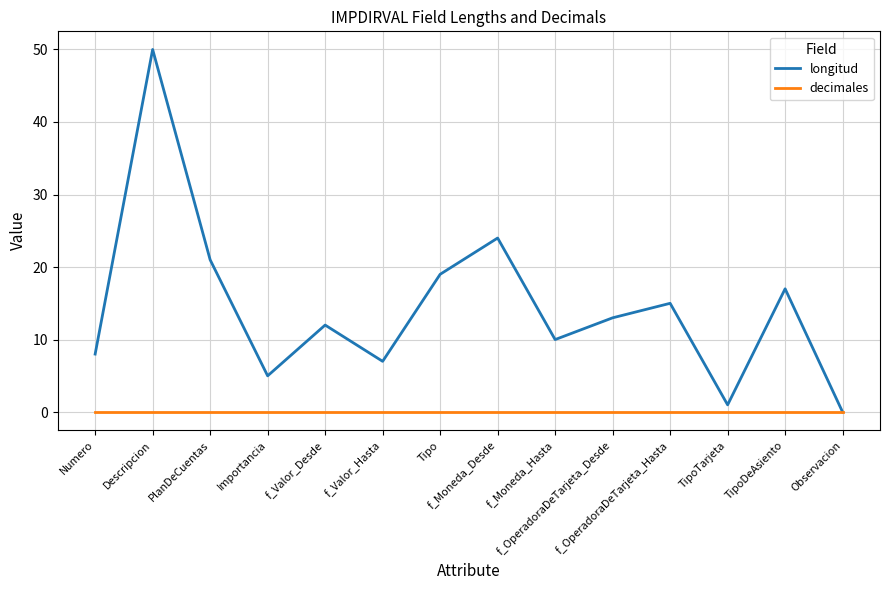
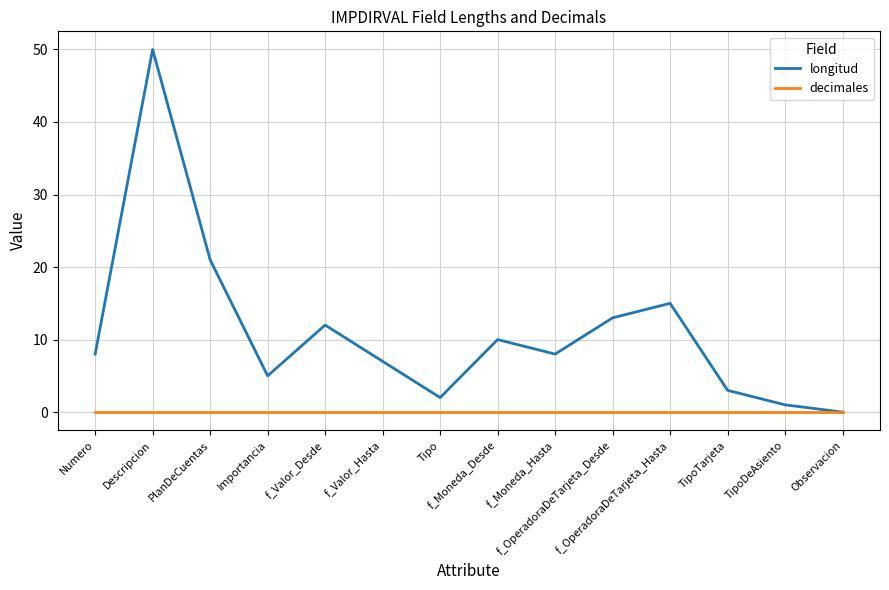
longitud, Tipo: 19 -> 2
longitud, f_Moneda_Desde: 24 -> 10
longitud, f_Moneda_Hasta: 10 -> 8
longitud, TipoTarjeta: 1 -> 3
longitud, TipoDeAsiento: 17 -> 1
